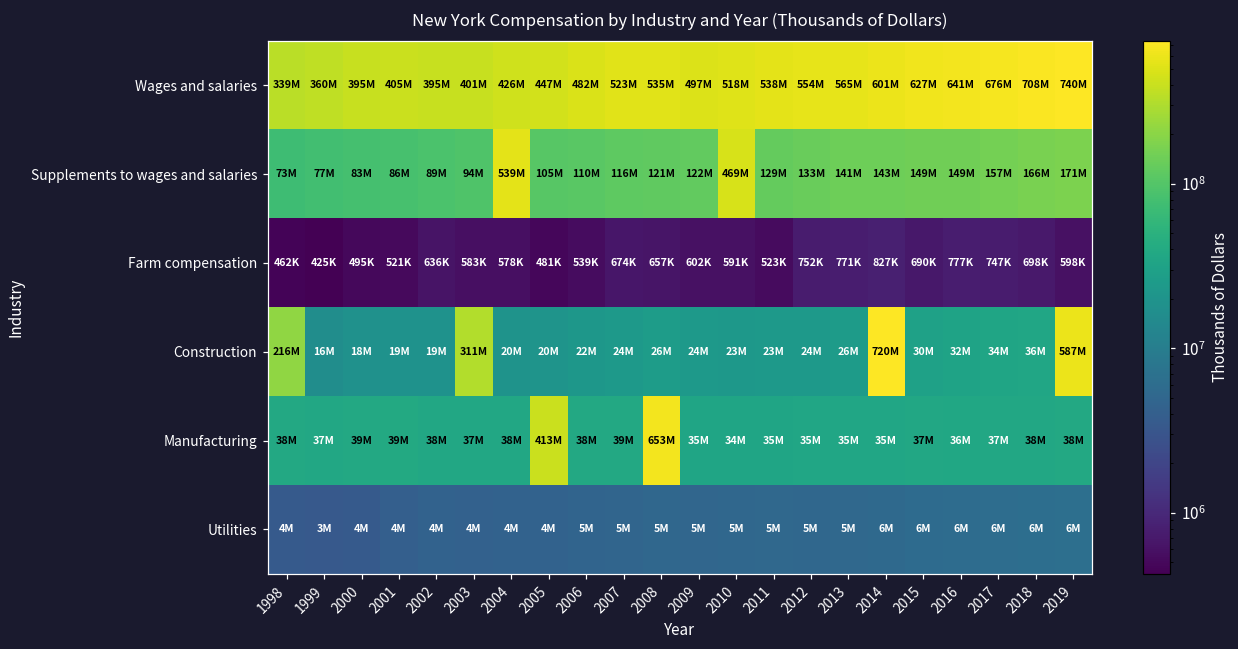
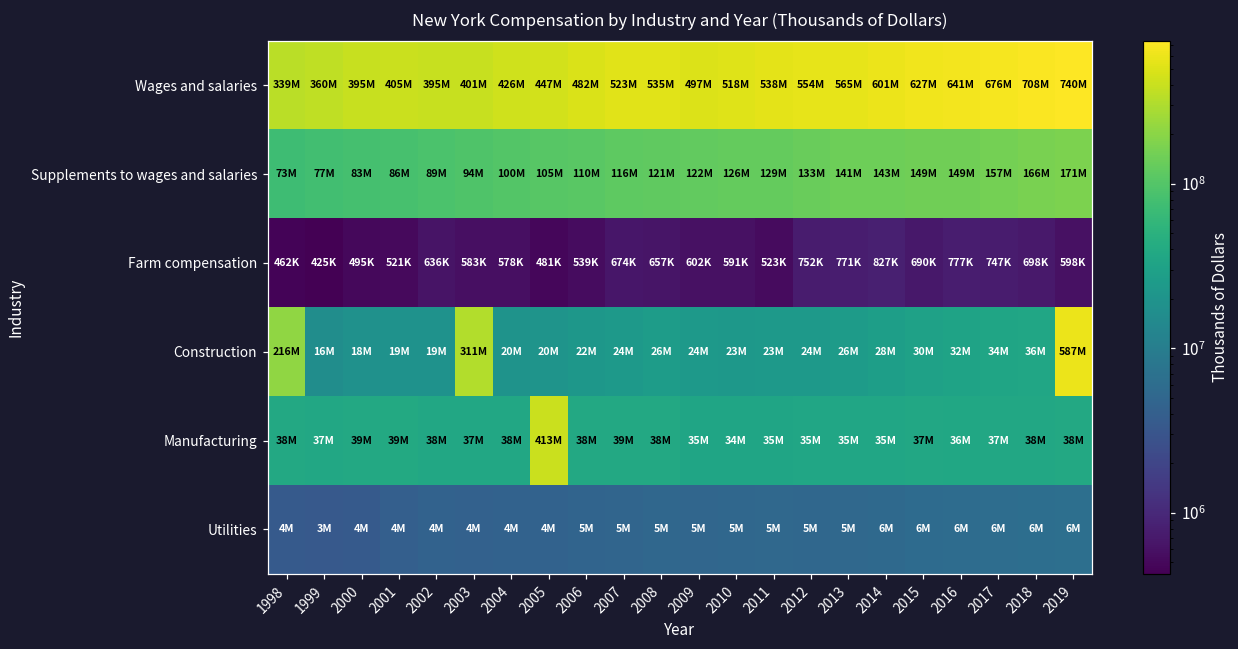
Supplements to wages and salaries, 2004: 539M -> 100M
Supplements to wages and salaries, 2010: 469M -> 126M
Construction, 2014: 720M -> 28M
Manufacturing, 2008: 653M -> 38M
